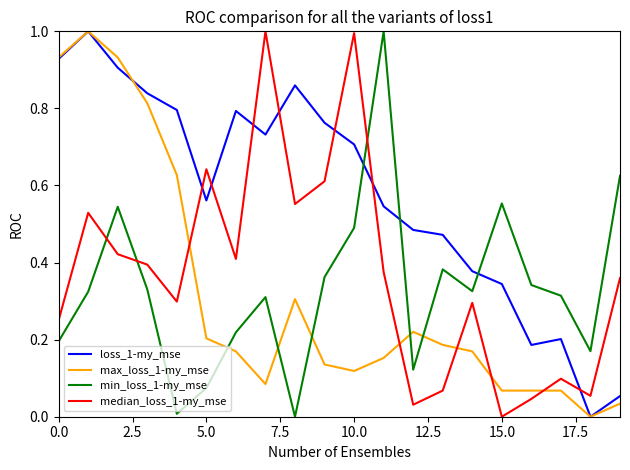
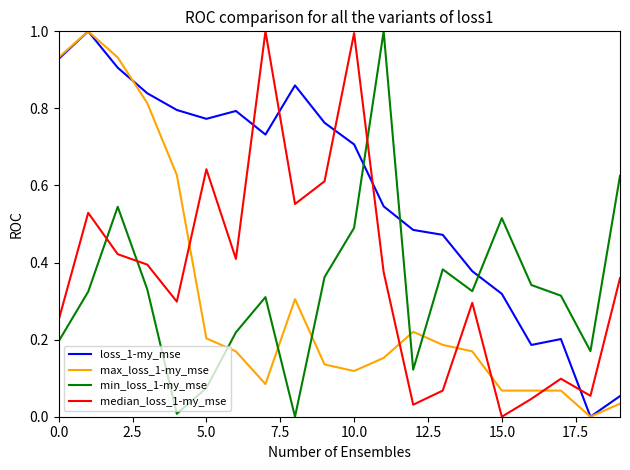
loss_1-my_mse, 5.0: 0.56 -> 0.77
loss_1-my_mse, 15.0: 0.34 -> 0.32
min_loss_1-my_mse, 15.0: 0.55 -> 0.52
